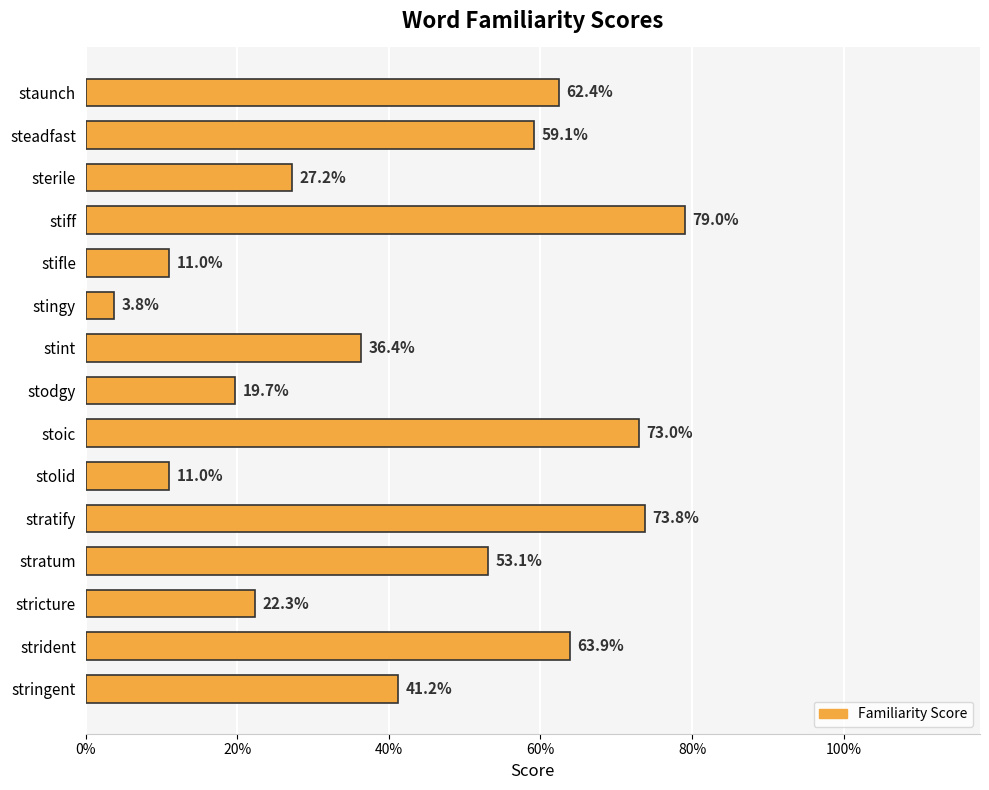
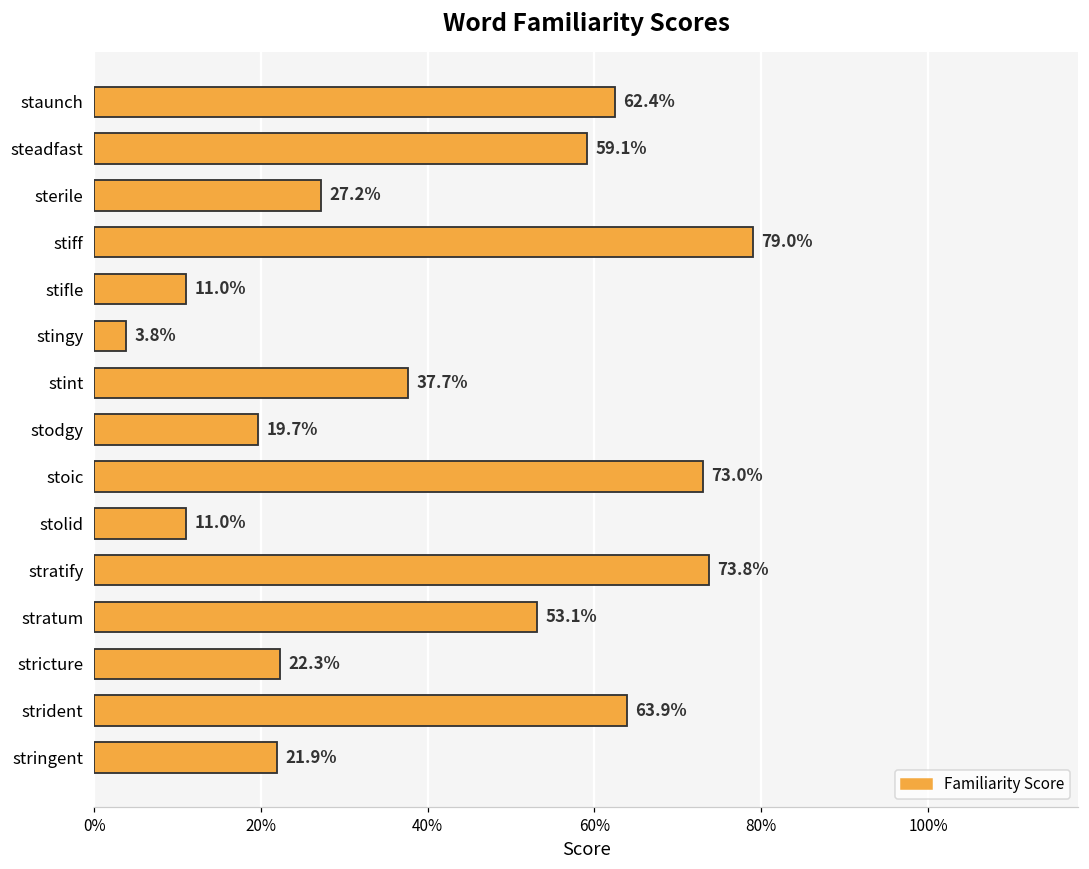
stint: 36.4% -> 37.7%
stringent: 41.2% -> 21.9%
